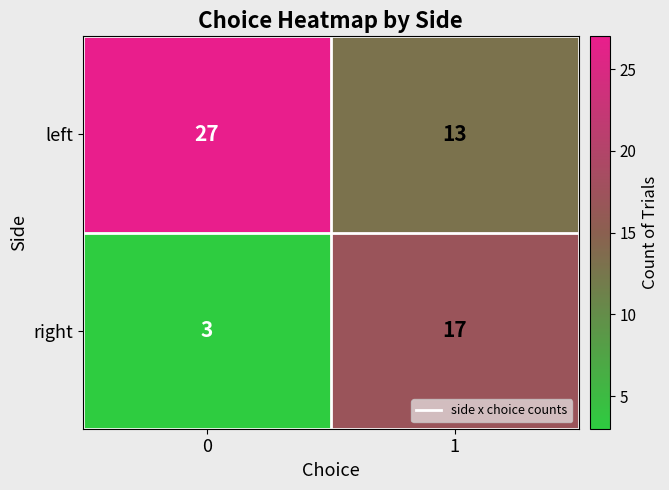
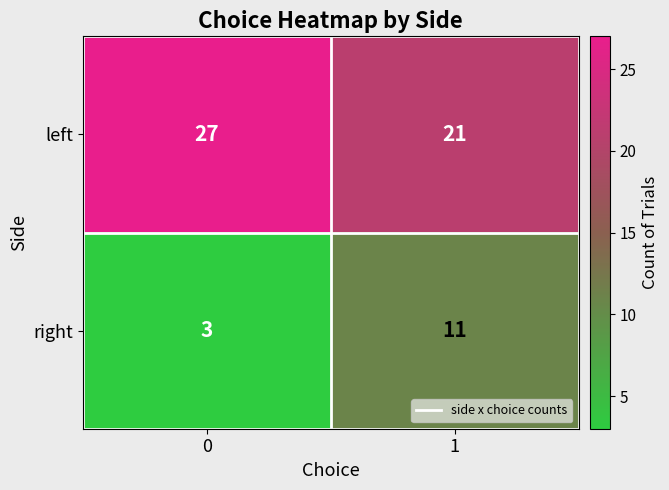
left, 1: 13 -> 21
right, 1: 17 -> 11
